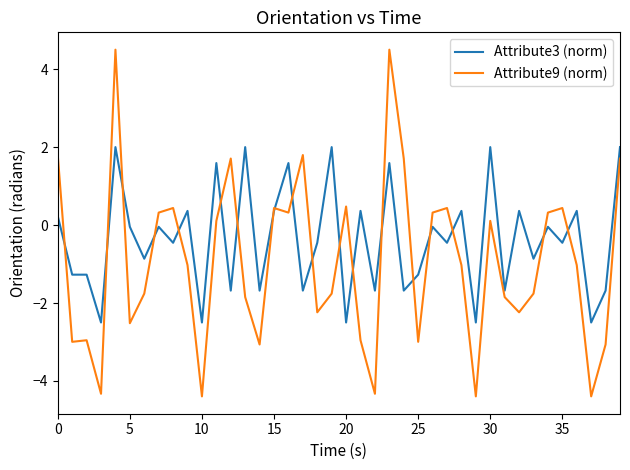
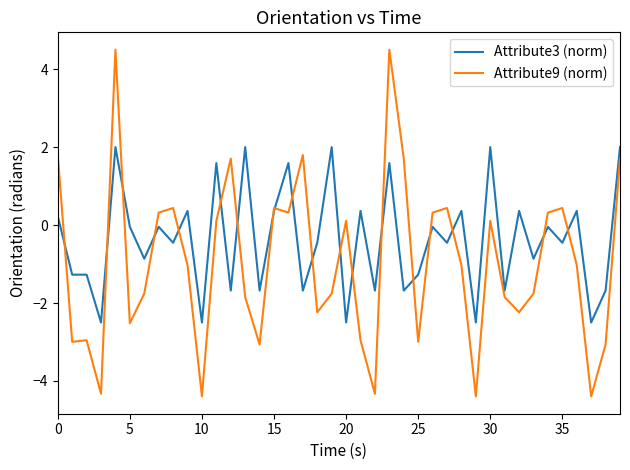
Attribute9 (norm), 20: 0.5 -> 0.1
